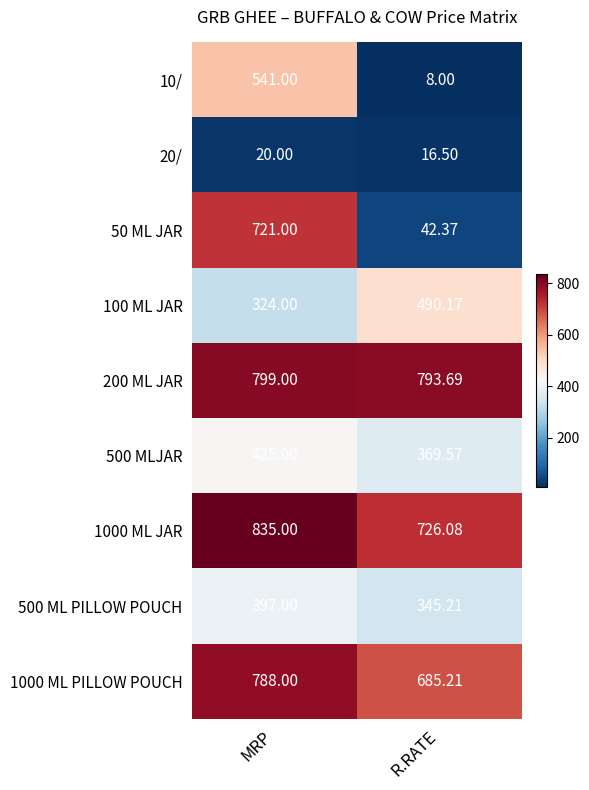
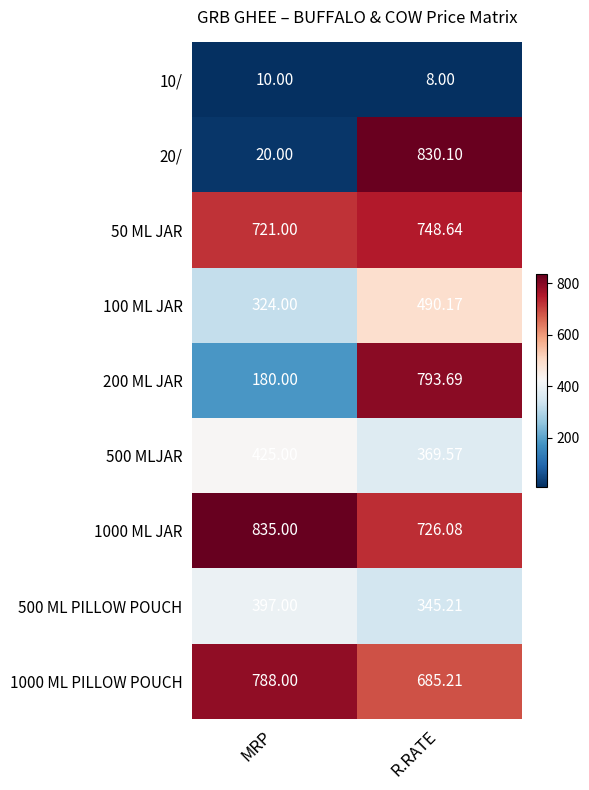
10/, MRP: 541.00 -> 10.00
20/, R.RATE: 16.50 -> 830.10
50 ML JAR, R.RATE: 42.37 -> 748.64
200 ML JAR, MRP: 799.00 -> 180.00
